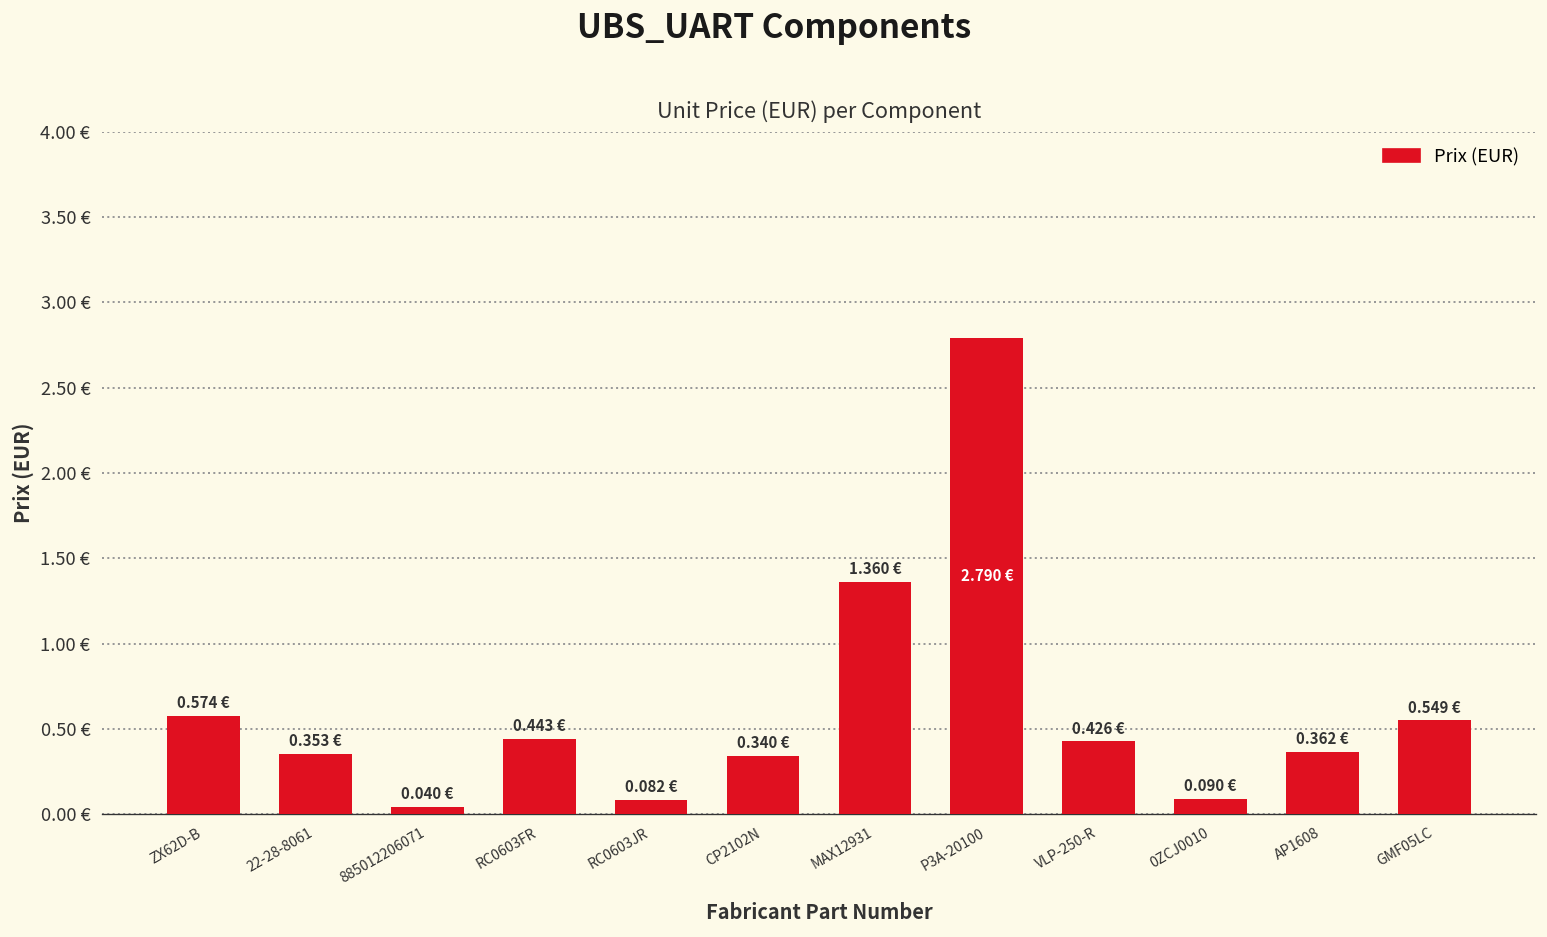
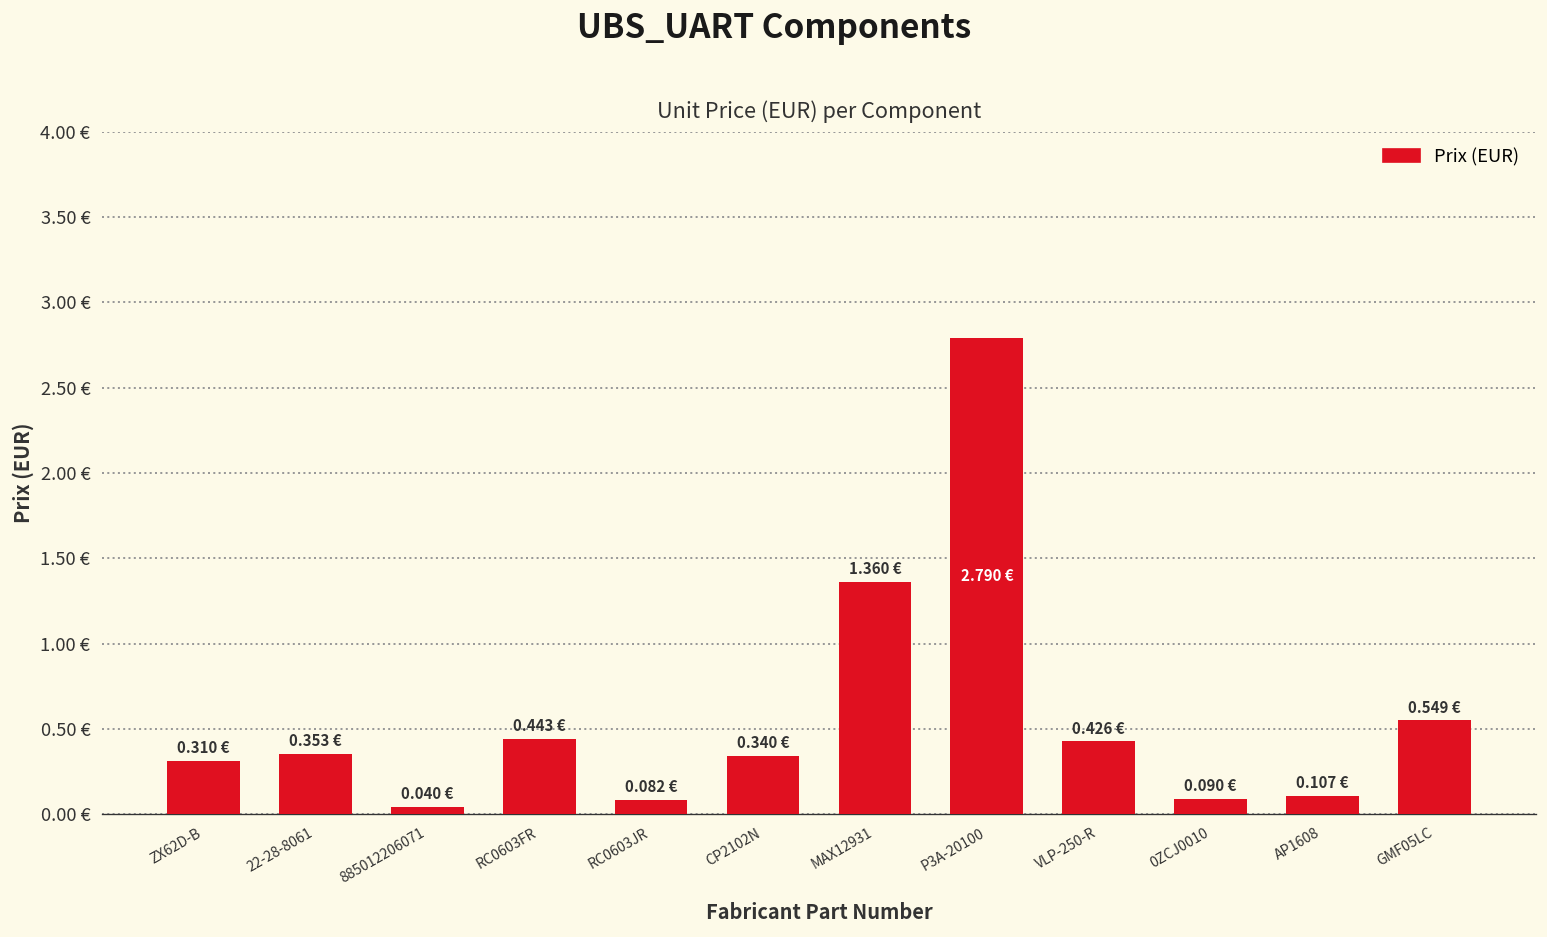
ZX62D-B: 0.574 -> 0.310
AP1608: 0.362 -> 0.107
